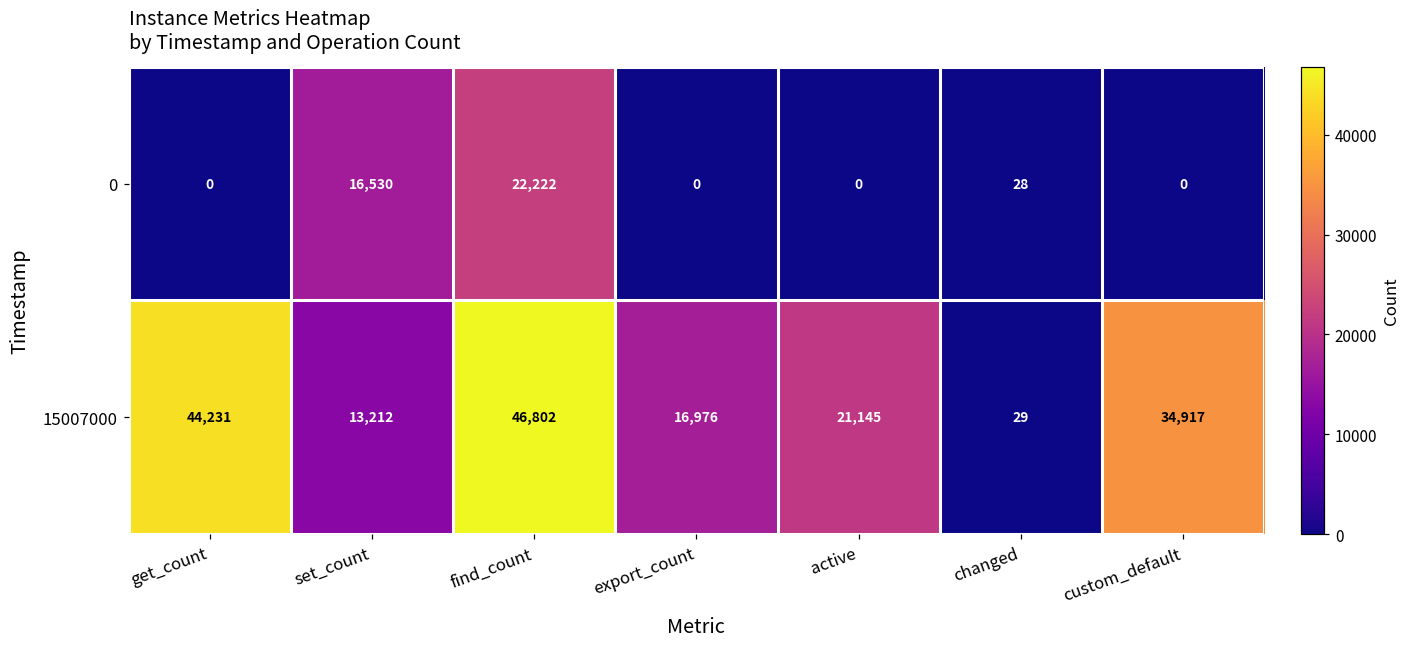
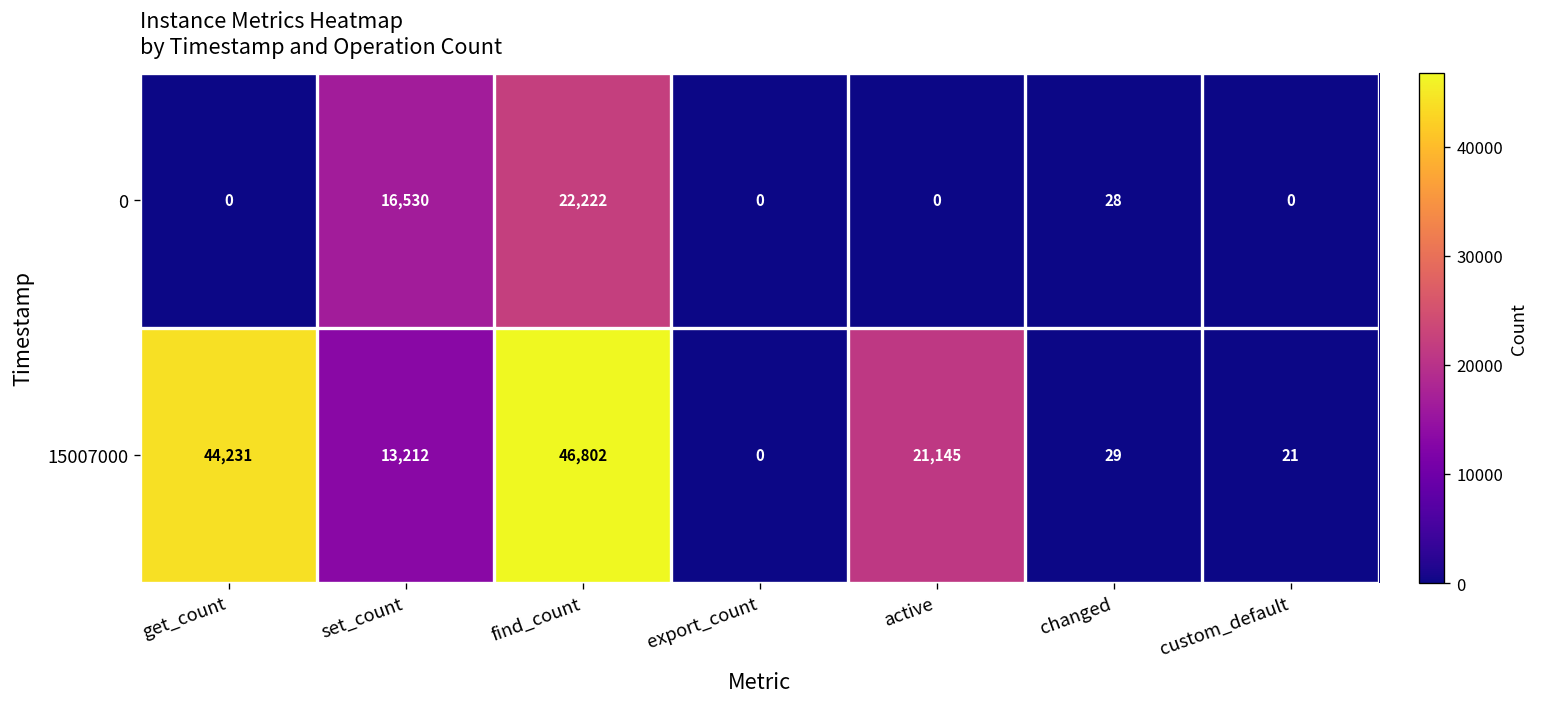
15007000, export_count: 16,976 -> 0
15007000, custom_default: 34,917 -> 21
